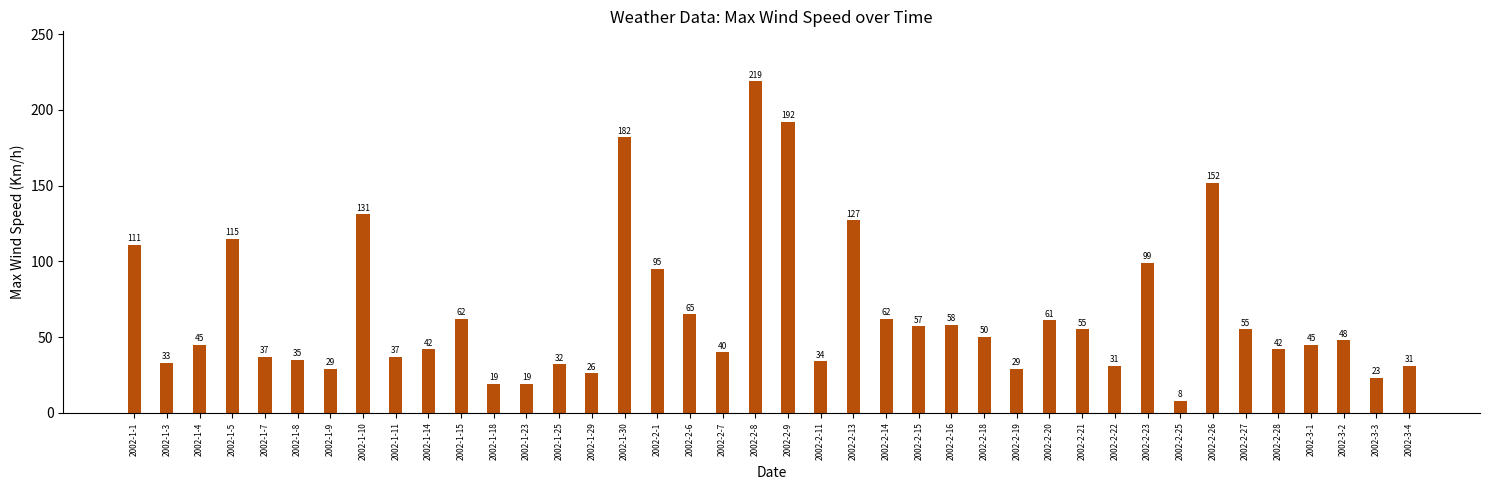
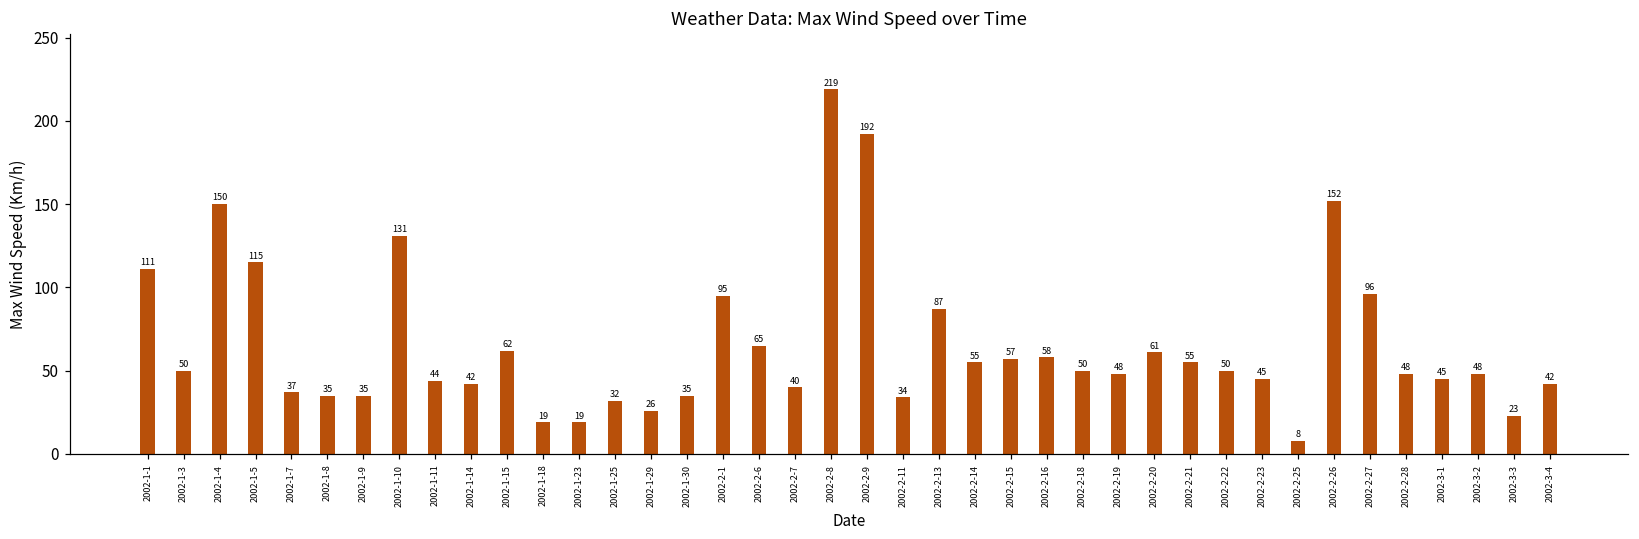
2002-1-3: 33 -> 50
2002-1-4: 45 -> 150
2002-1-9: 29 -> 35
2002-1-11: 37 -> 44
2002-1-30: 182 -> 35
2002-2-13: 127 -> 87
2002-2-14: 62 -> 55
2002-2-19: 29 -> 48
2002-2-22: 31 -> 50
2002-2-23: 99 -> 45
2002-2-27: 55 -> 96
2002-2-28: 42 -> 48
2002-3-4: 31 -> 42
